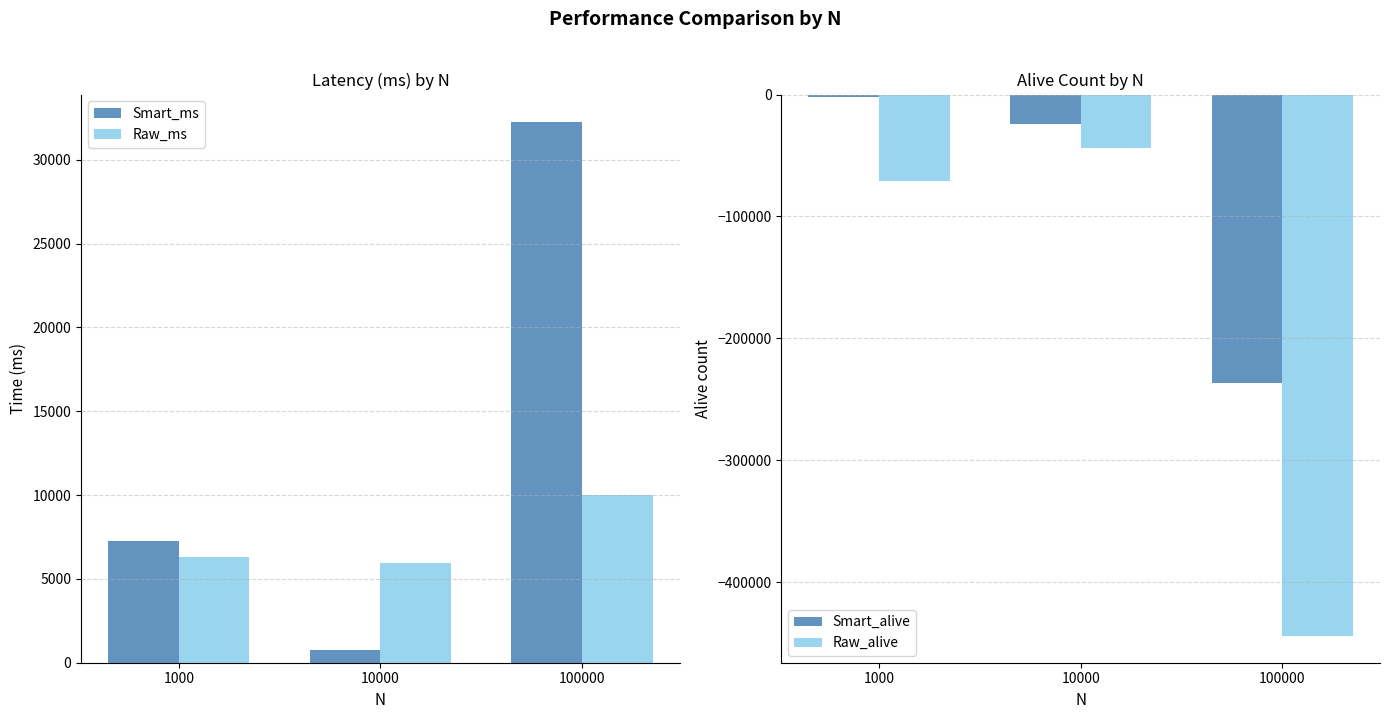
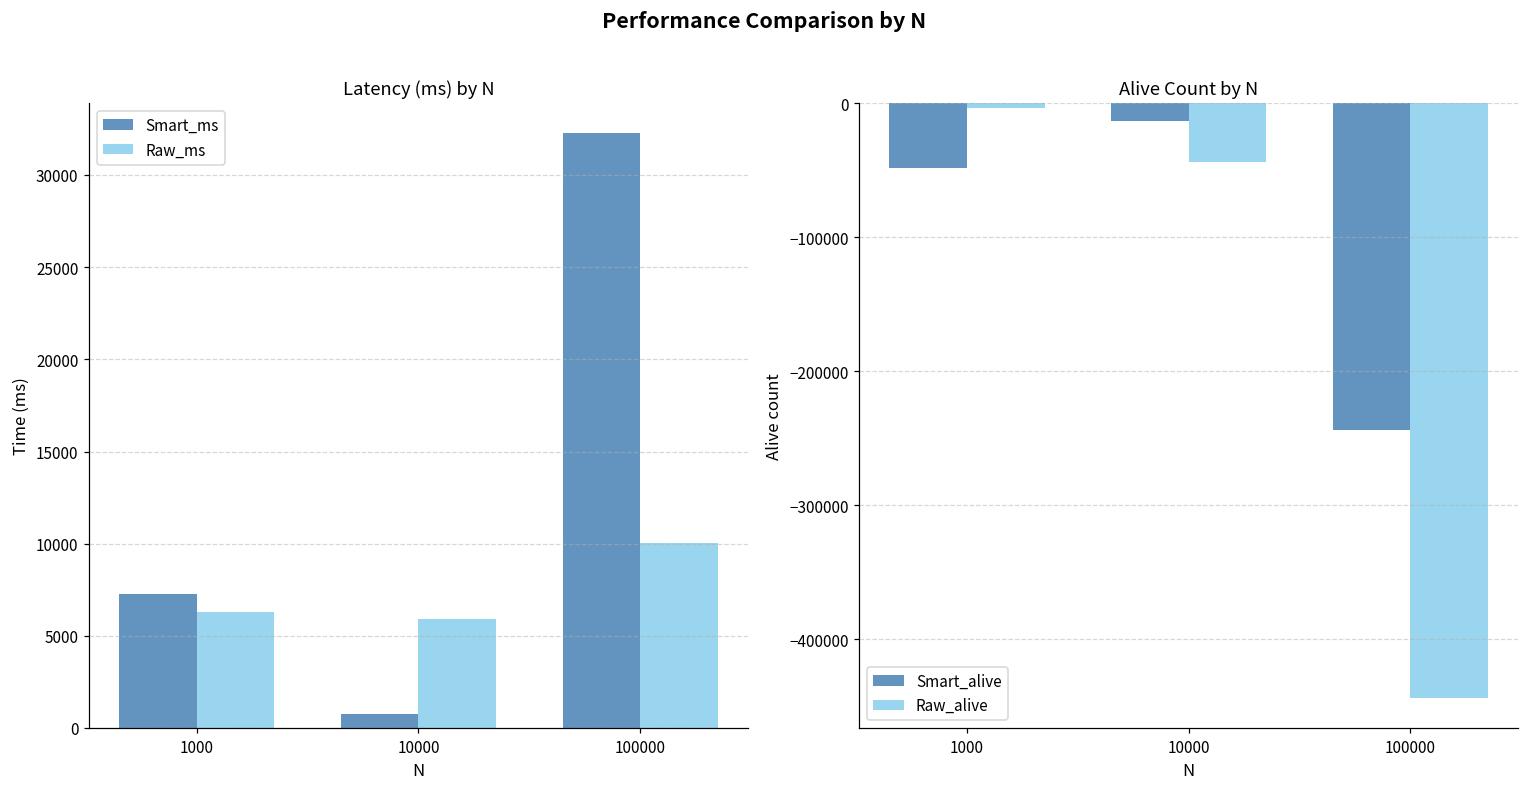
Alive Count by N, Smart_alive, 1000: -2000 -> -49000
Alive Count by N, Raw_alive, 1000: -71000 -> -4000
Alive Count by N, Smart_alive, 10000: -24000 -> -13000
Alive Count by N, Smart_alive, 100000: -236000 -> -244000
